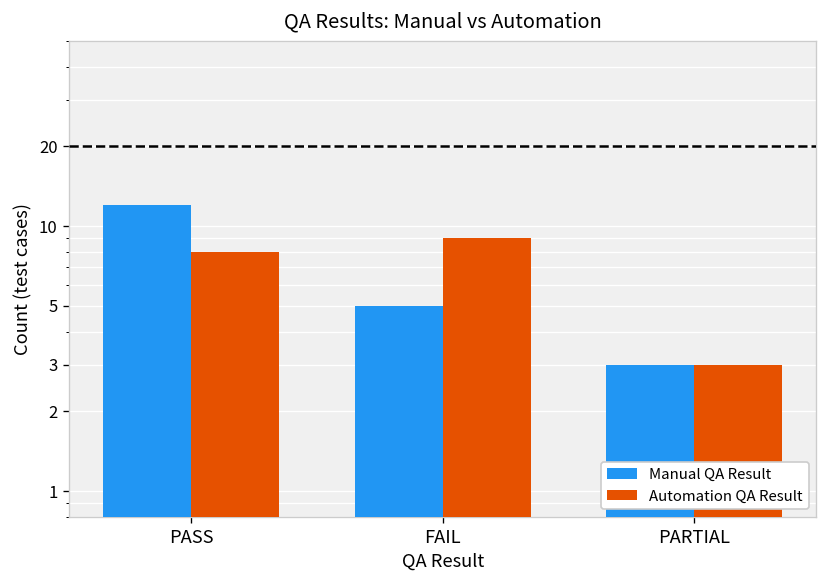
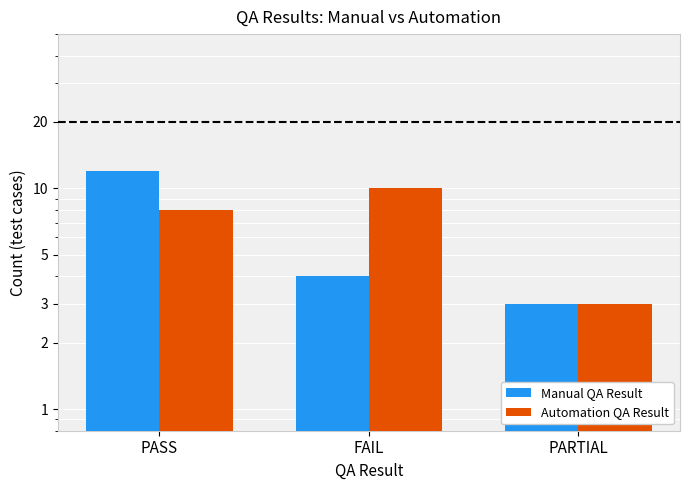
Manual QA Result, FAIL: 5 -> 4
Automation QA Result, FAIL: 9 -> 10
